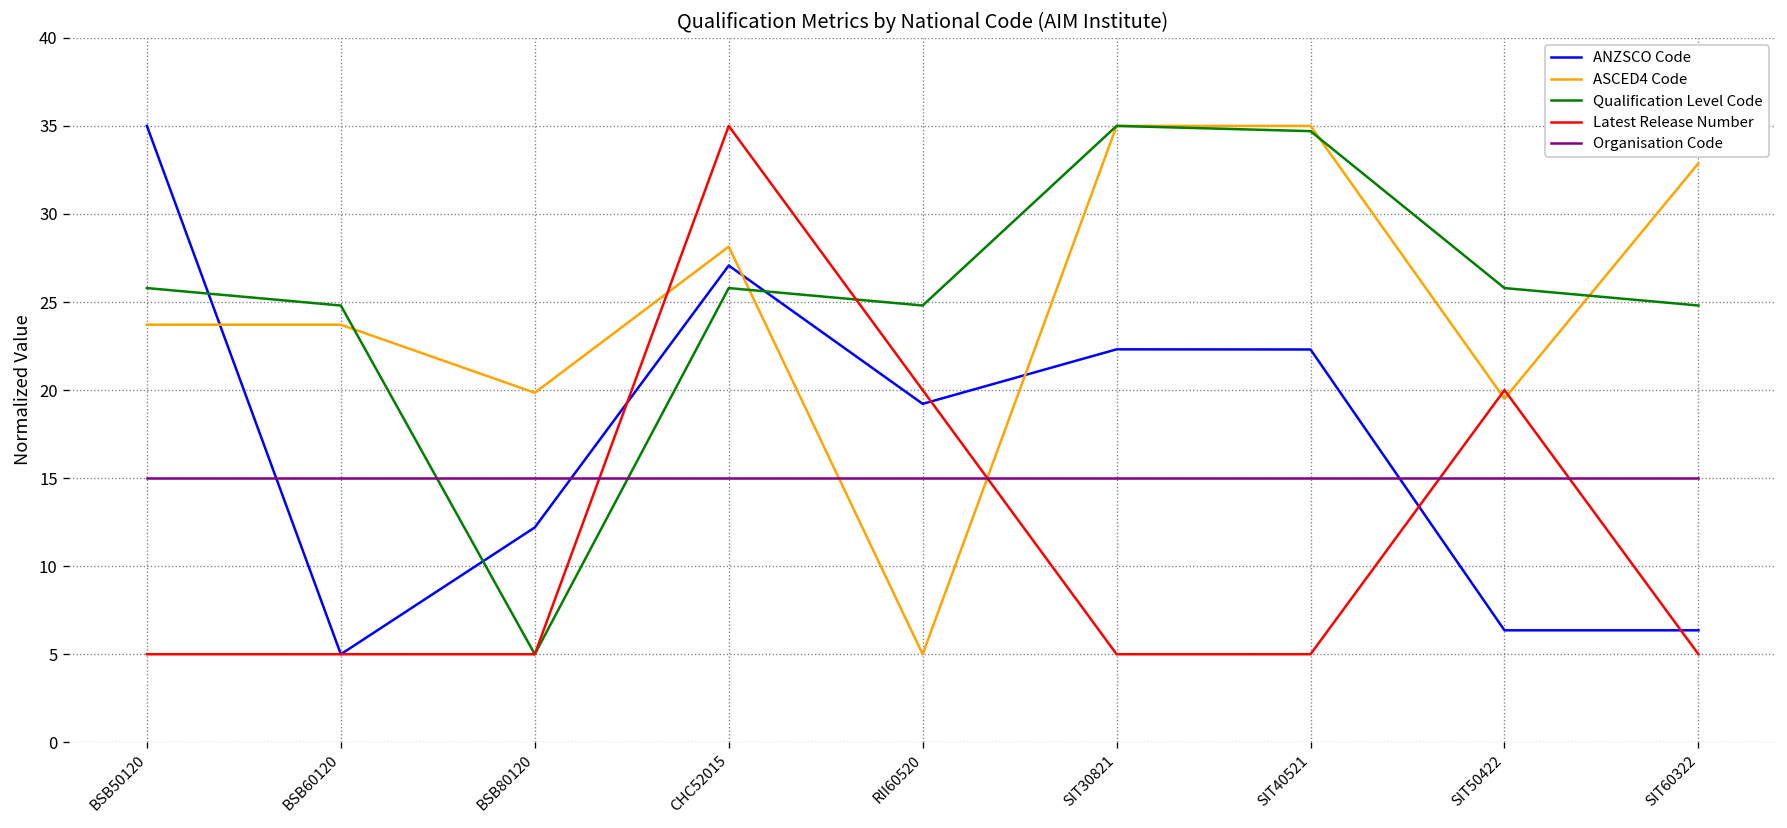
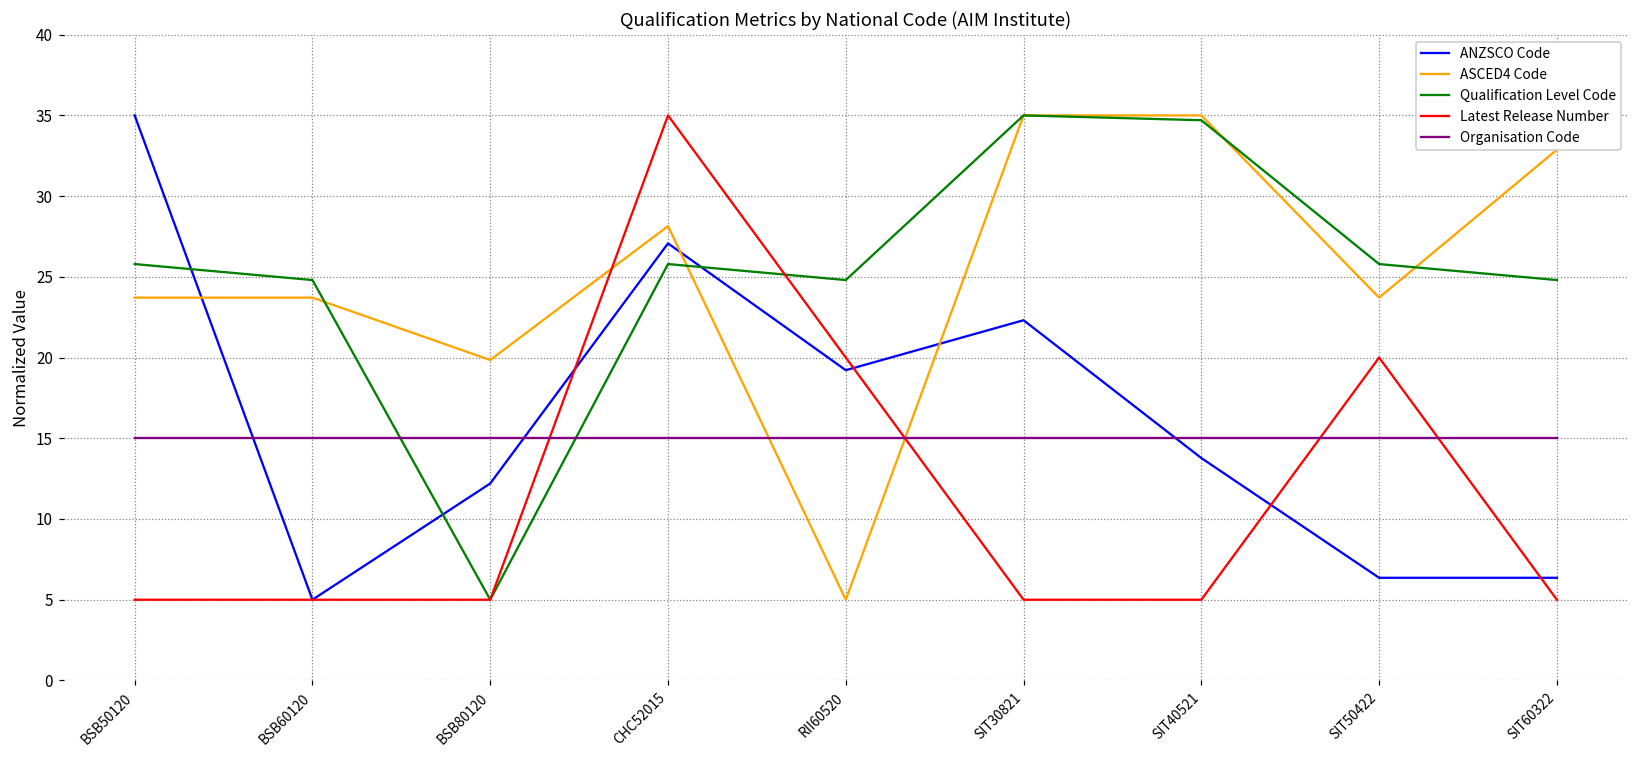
ANZSCO Code, SIT40521: 22.3 -> 13.8
ASCED4 Code, SIT50422: 19.5 -> 23.7
